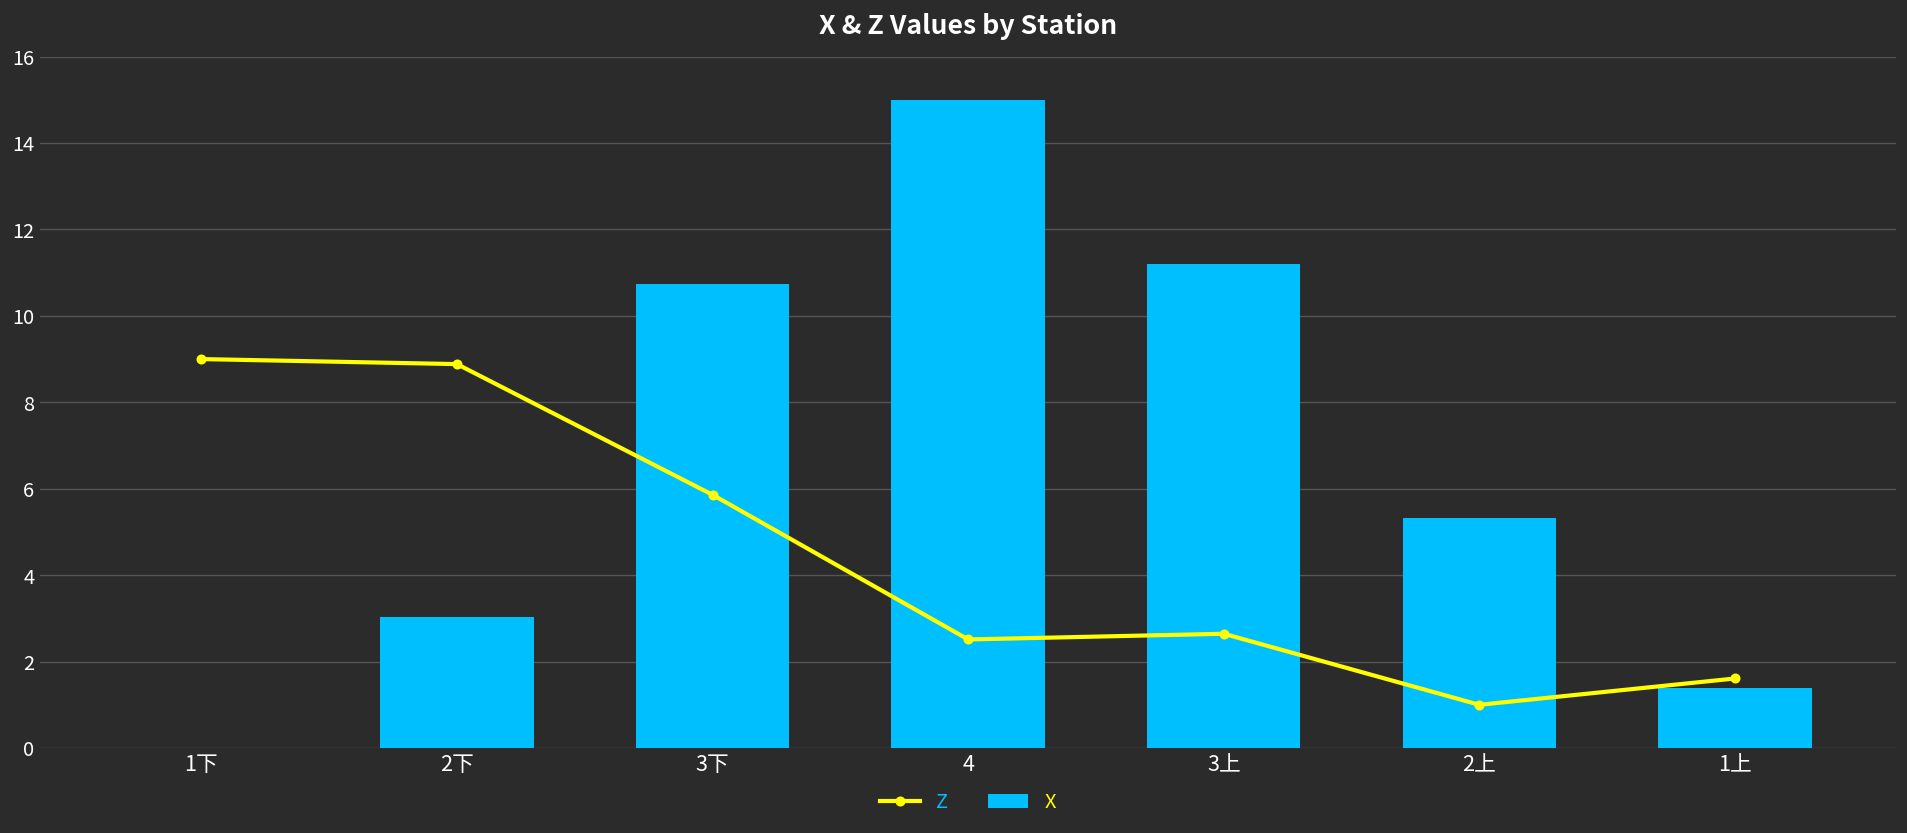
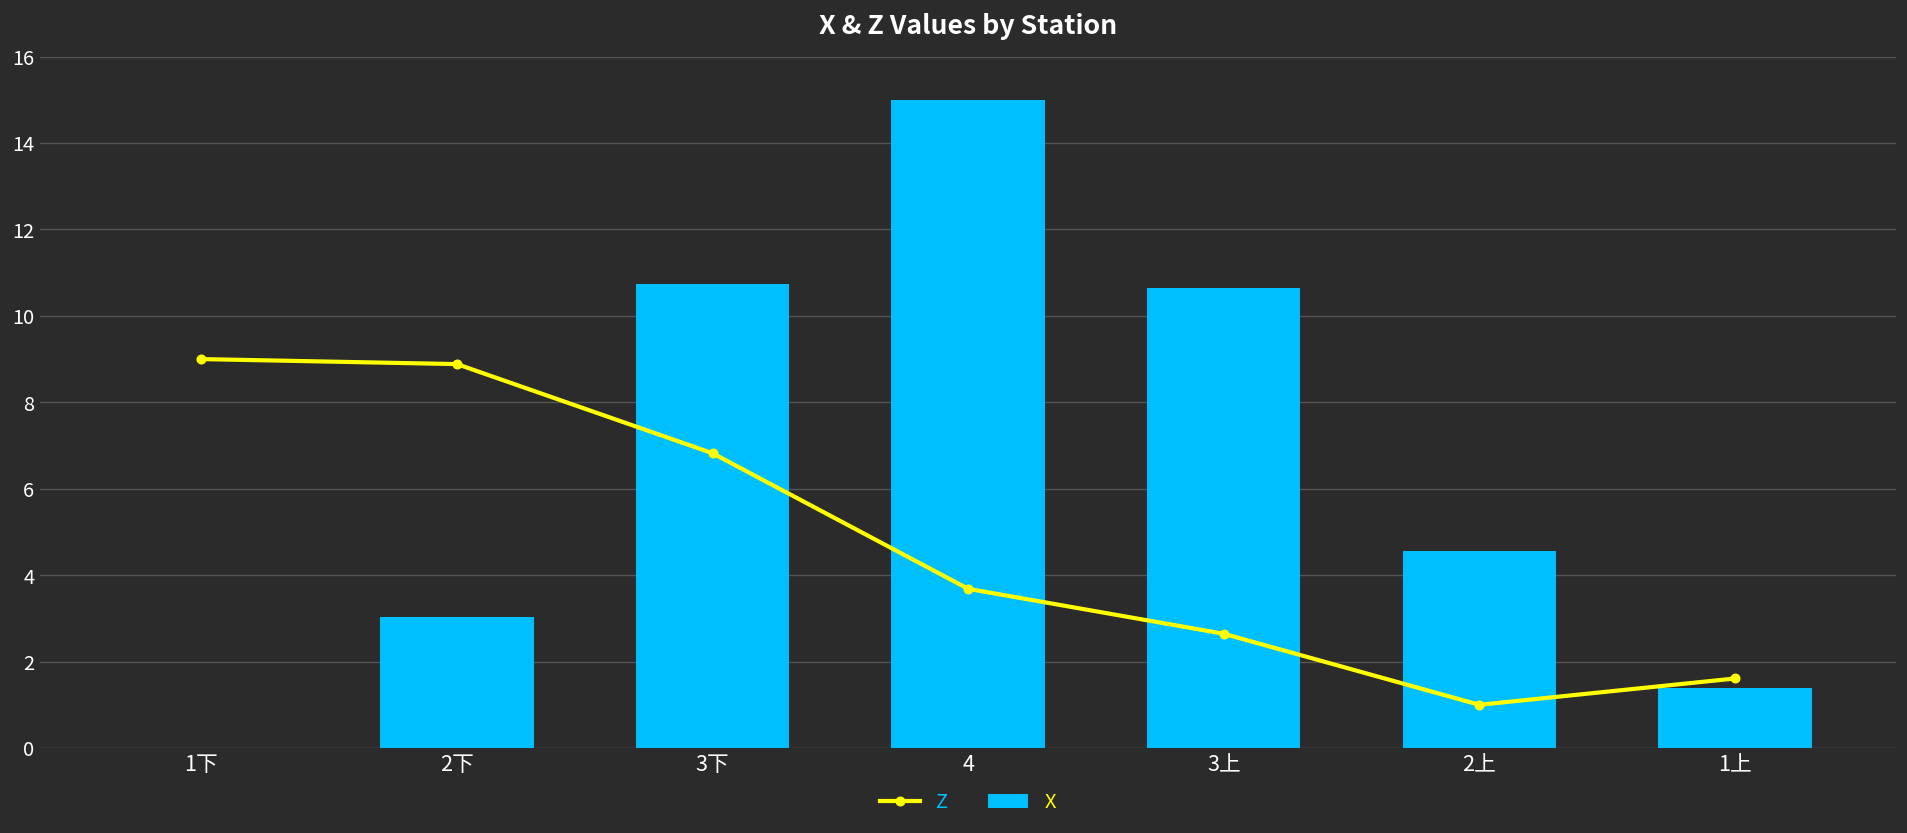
Z, 3下: 5.9 -> 6.8
Z, 4: 2.5 -> 3.7
X, 3上: 11.2 -> 10.6
X, 2上: 5.3 -> 4.6
